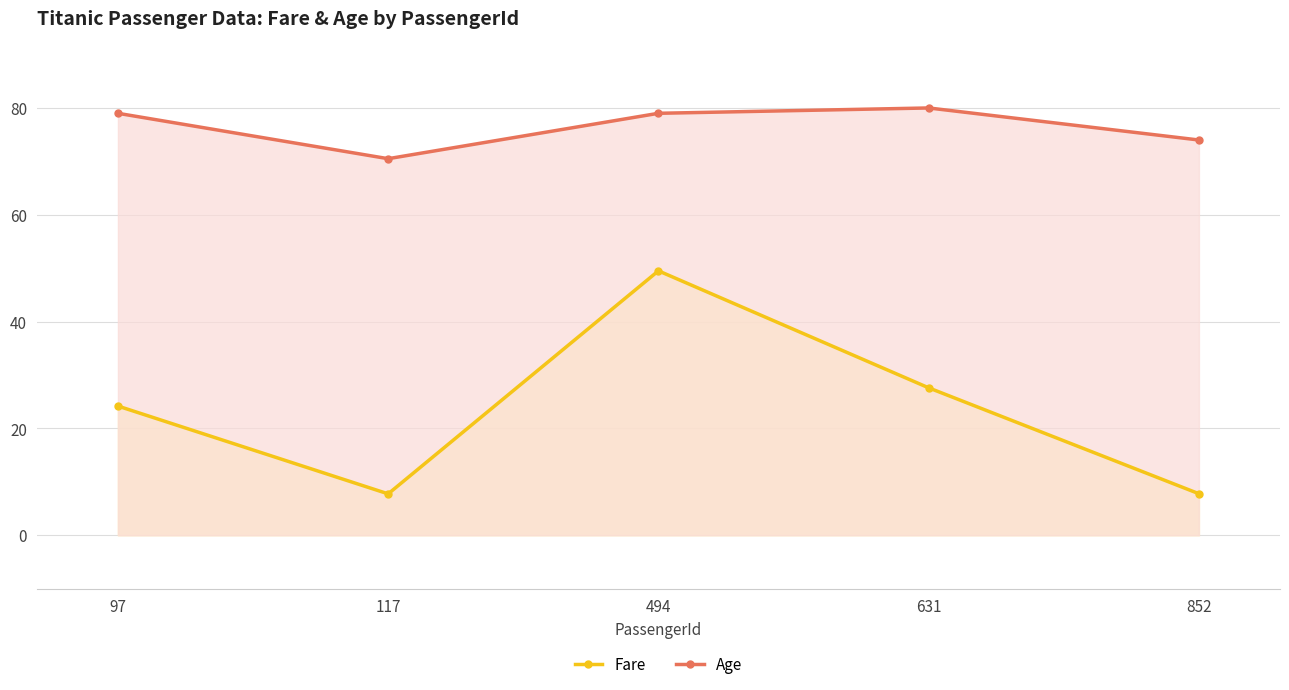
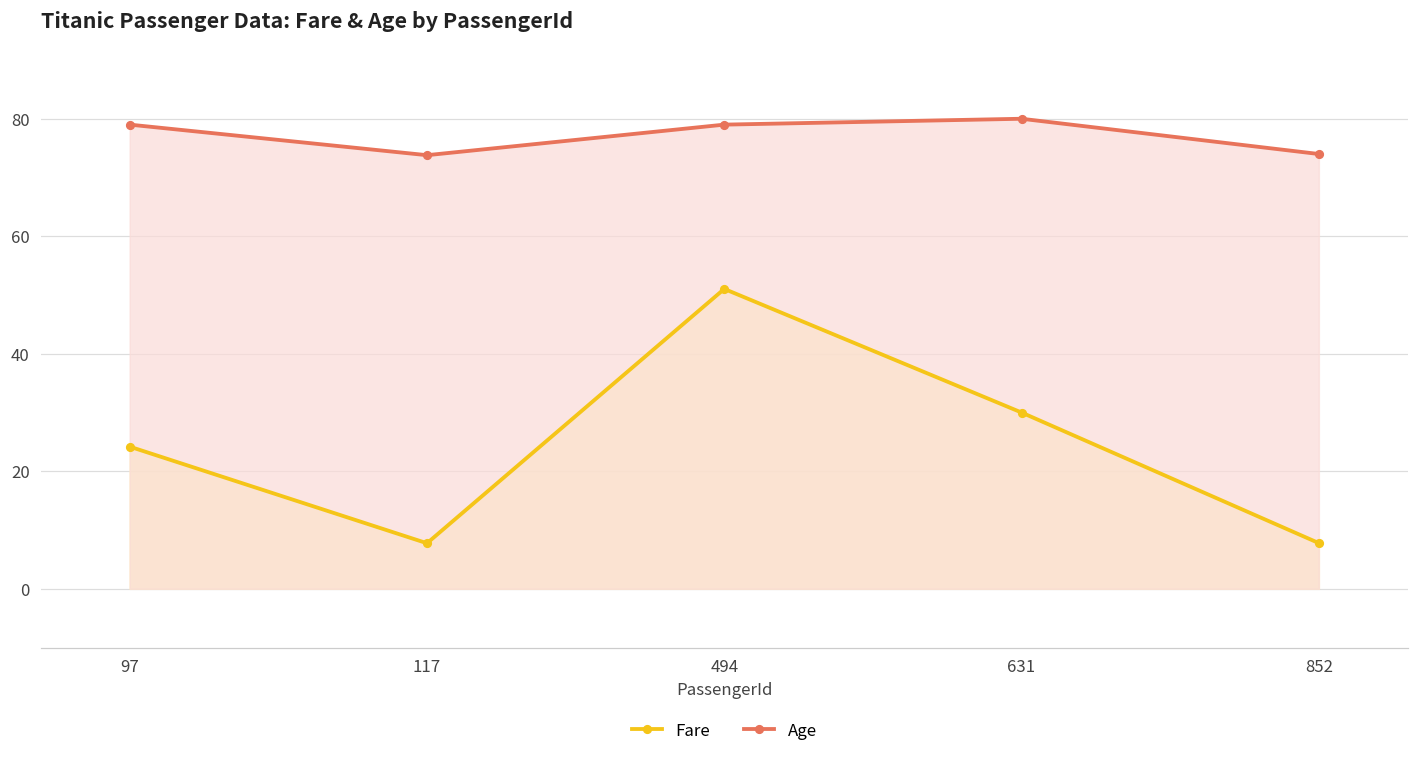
Age, 117: 71 -> 74
Fare, 494: 50 -> 51
Fare, 631: 28 -> 30
